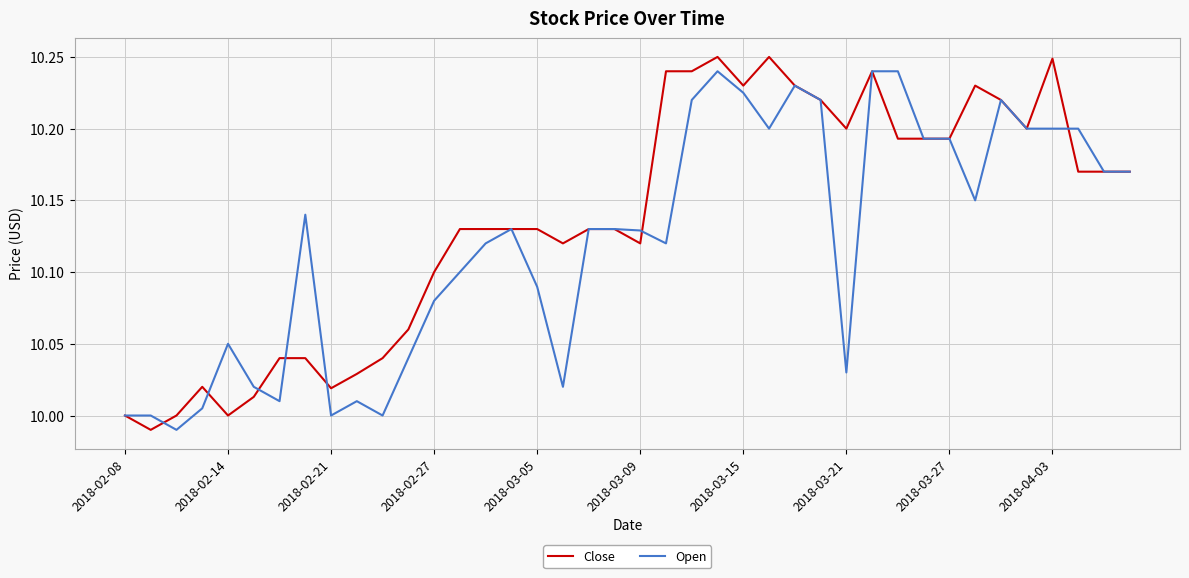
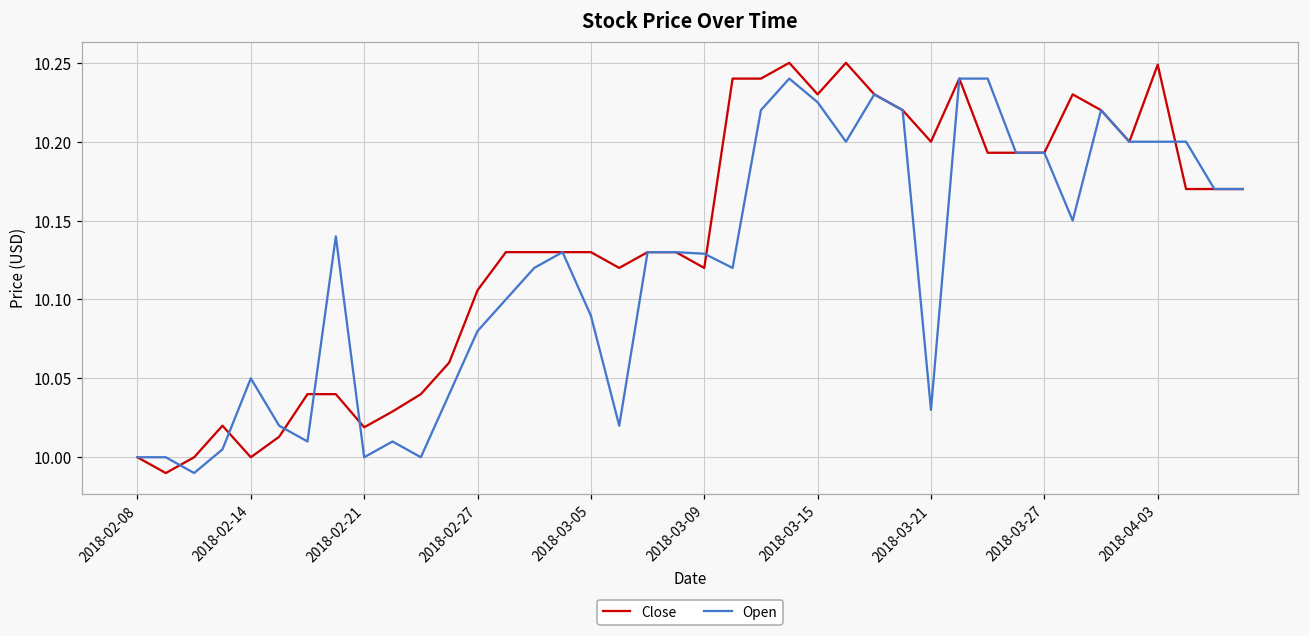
Close, 2018-02-27: 10.100 -> 10.106
